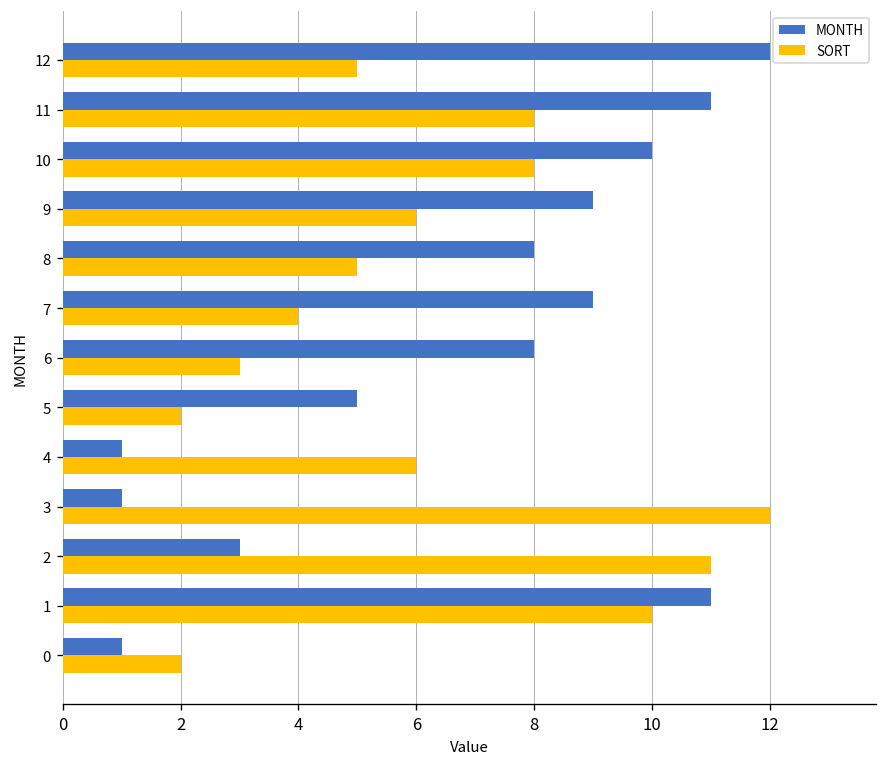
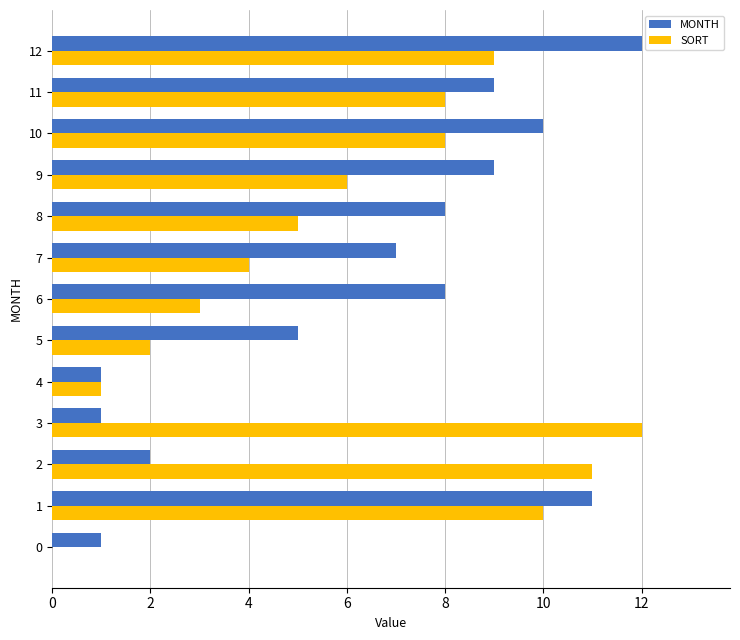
SORT, 12: 5 -> 9
MONTH, 11: 11 -> 9
MONTH, 7: 9 -> 7
SORT, 4: 6 -> 1
MONTH, 2: 3 -> 2
SORT, 0: 2 -> 0
